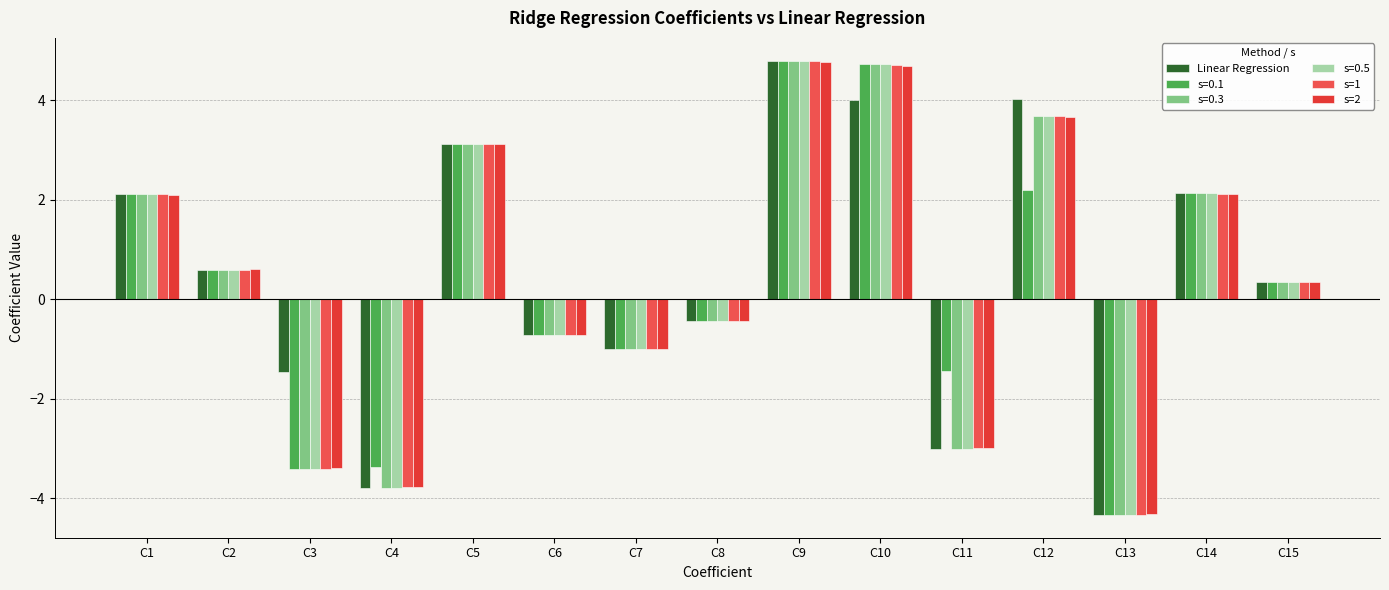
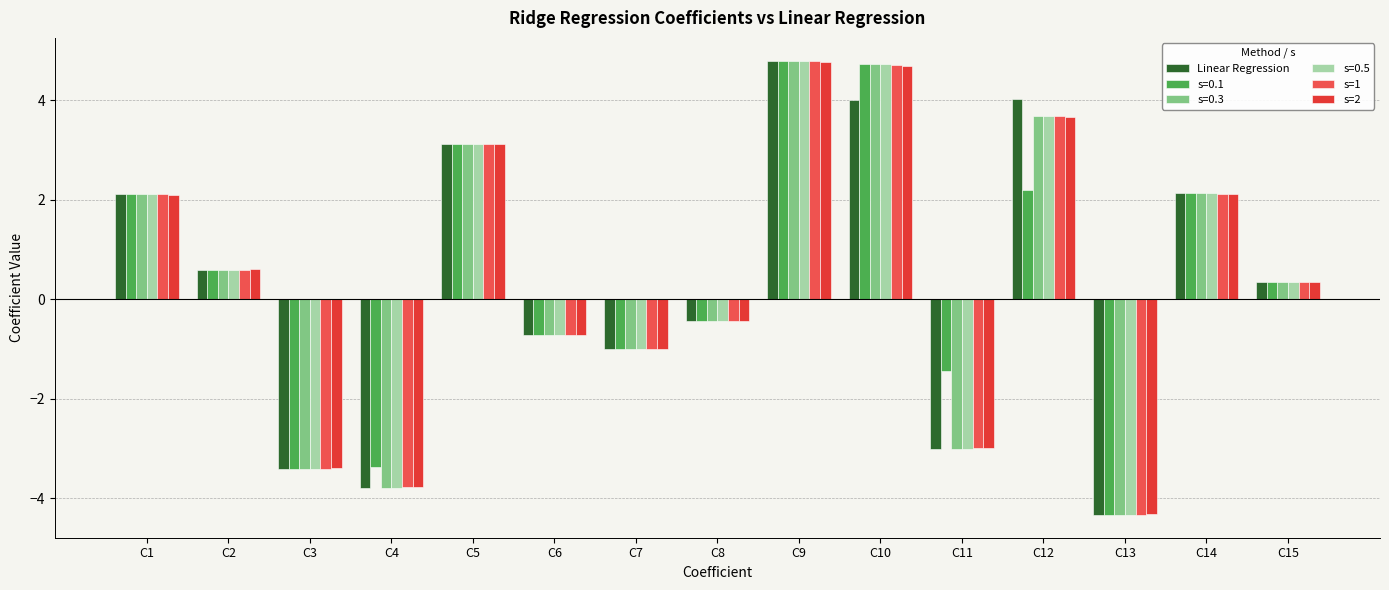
Linear Regression, C3: -1.5 -> -3.4
